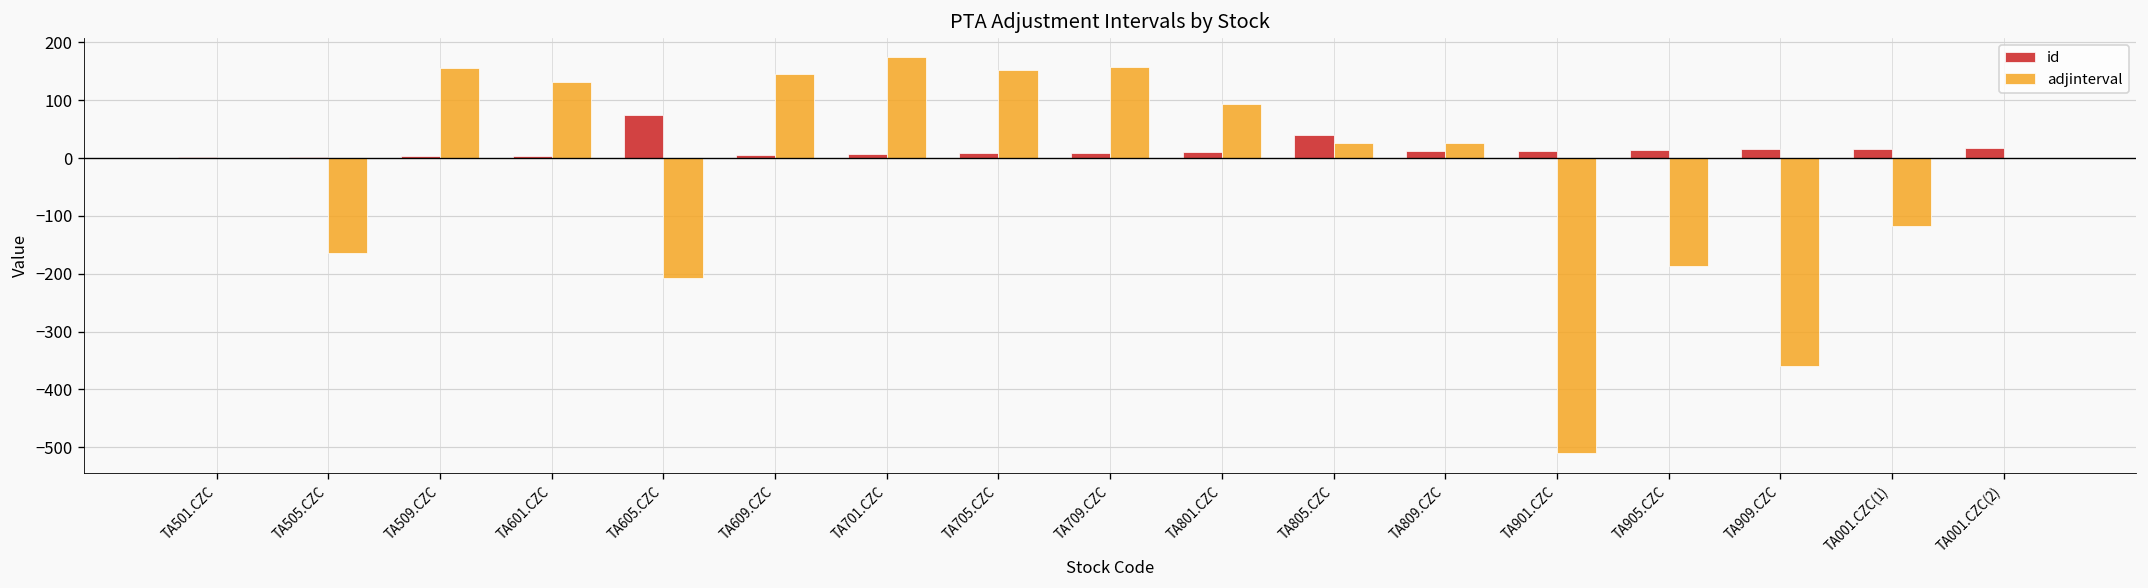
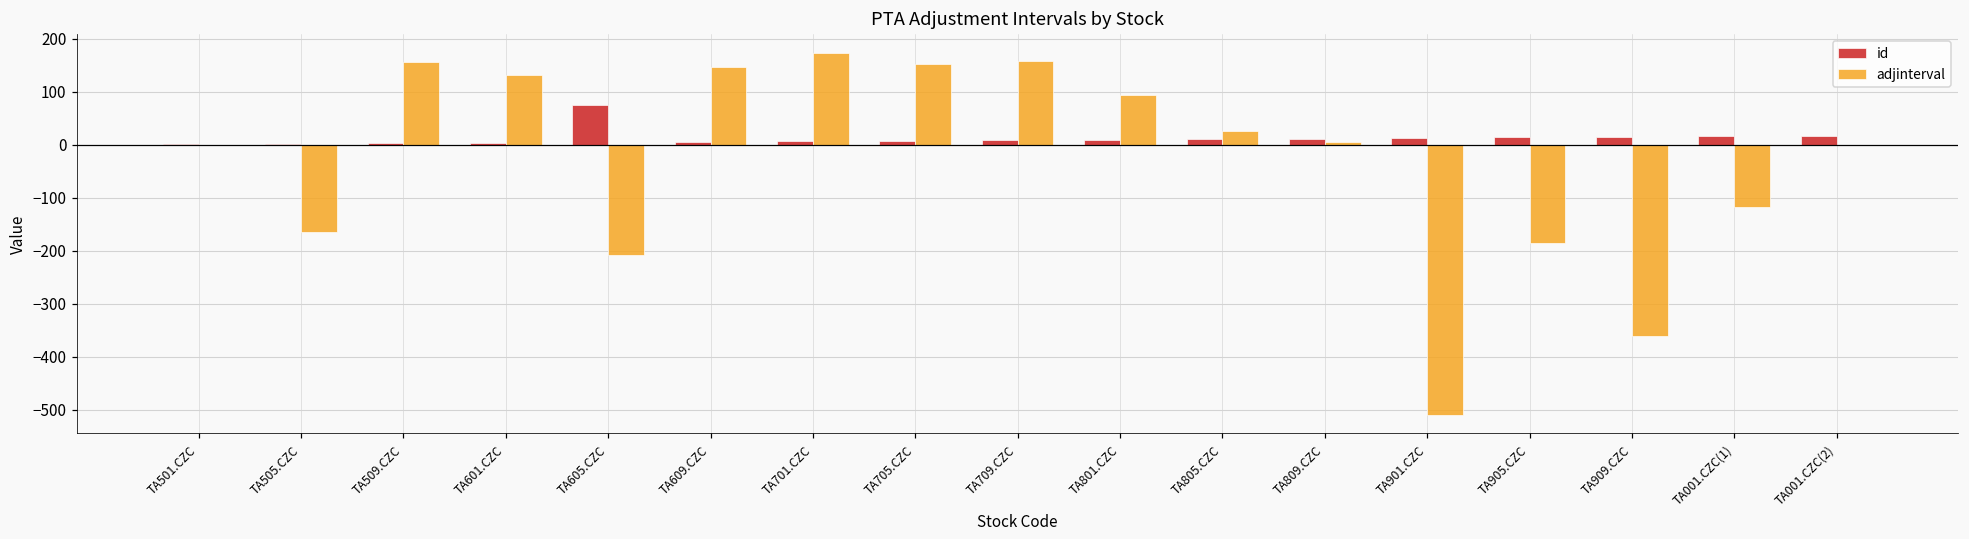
id, TA805.CZC: 40 -> 10
adjinterval, TA809.CZC: 30 -> 10
